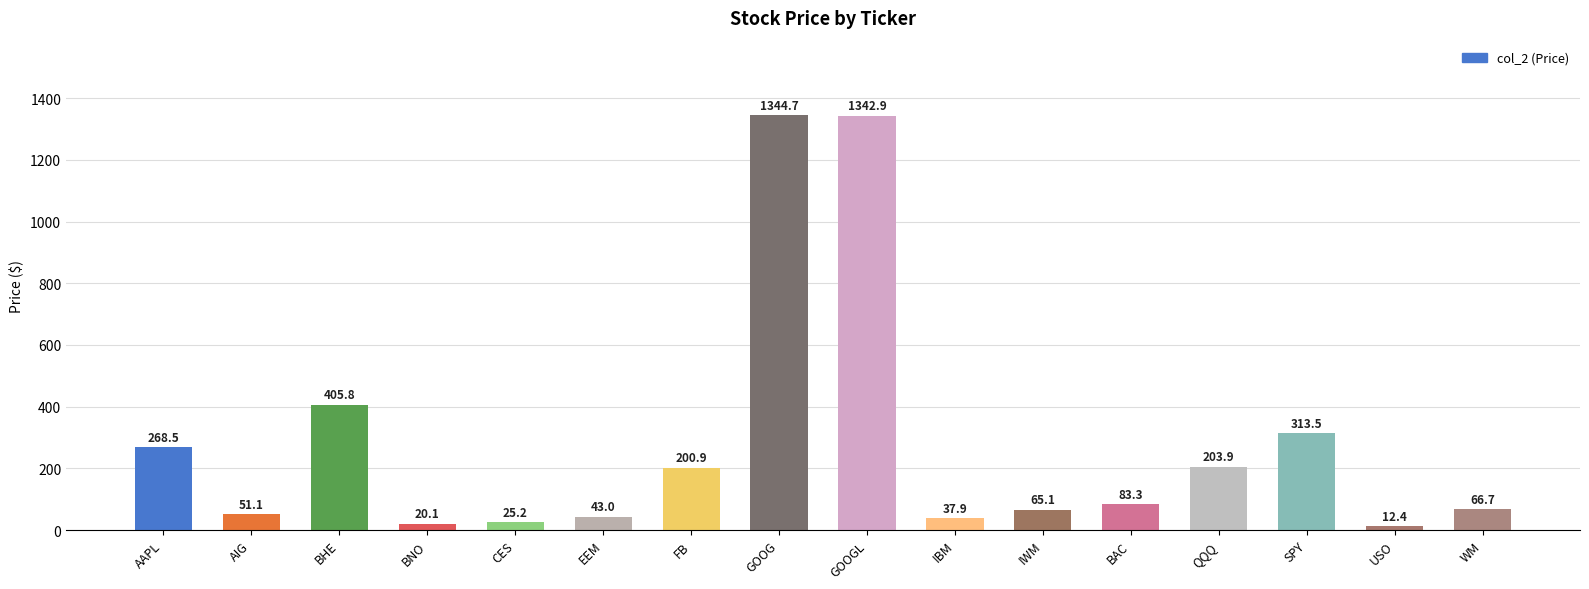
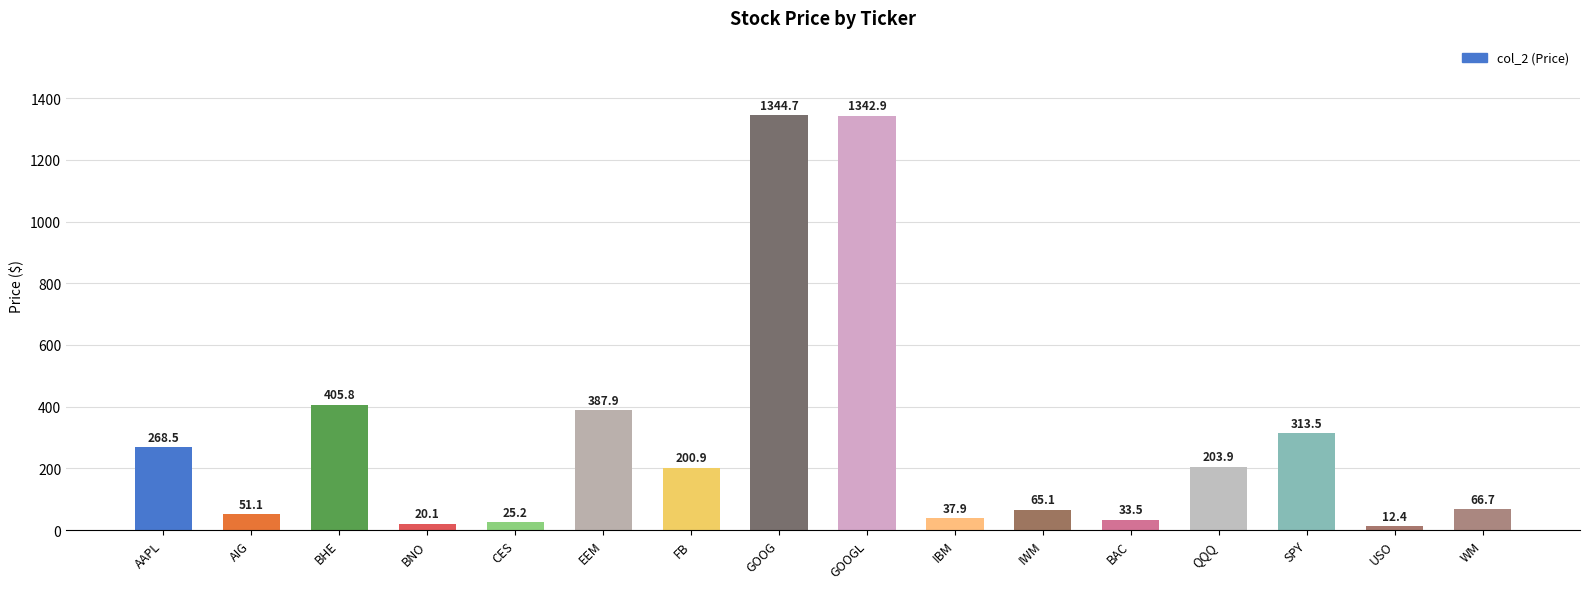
EEM: 43.0 -> 387.9
BAC: 83.3 -> 33.5
